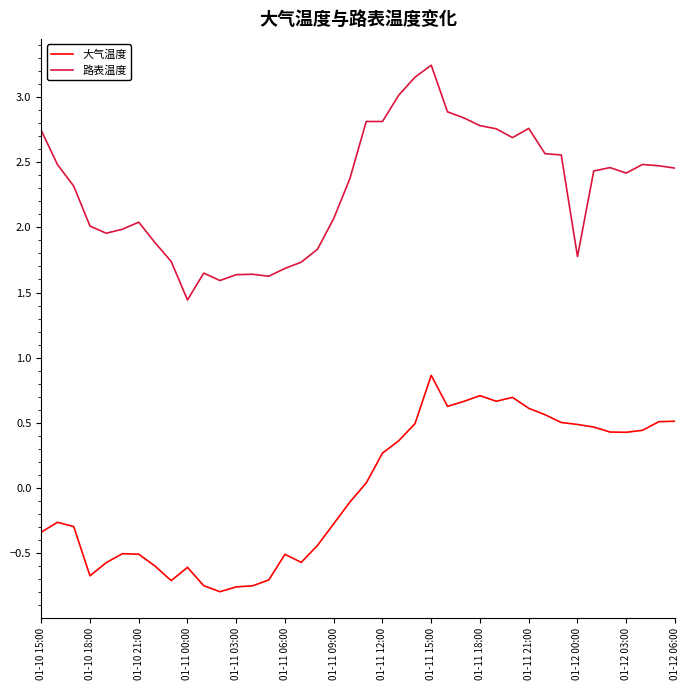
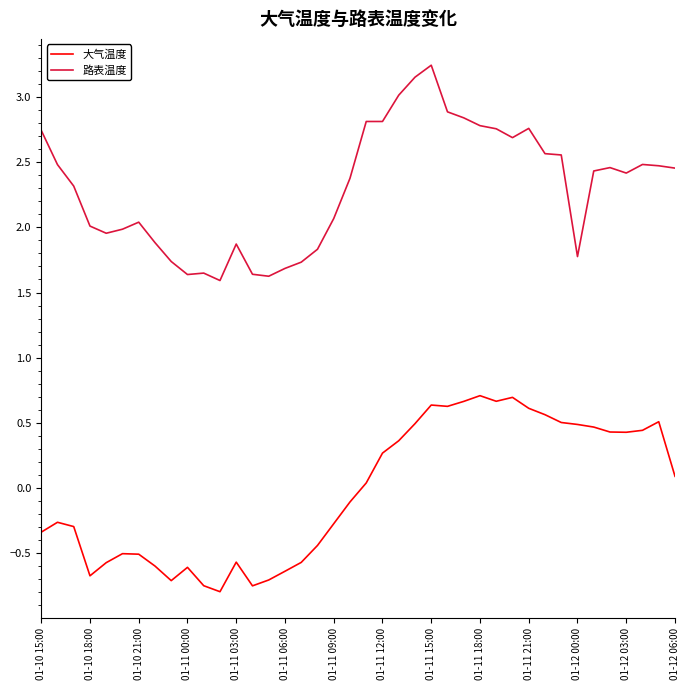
路表温度, 01-11 00:00: 1.44 -> 1.64
大气温度, 01-11 03:00: -0.76 -> -0.57
路表温度, 01-11 03:00: 1.64 -> 1.87
大气温度, 01-11 06:00: -0.51 -> -0.64
大气温度, 01-11 15:00: 0.86 -> 0.64
大气温度, 01-12 06:00: 0.51 -> 0.09
